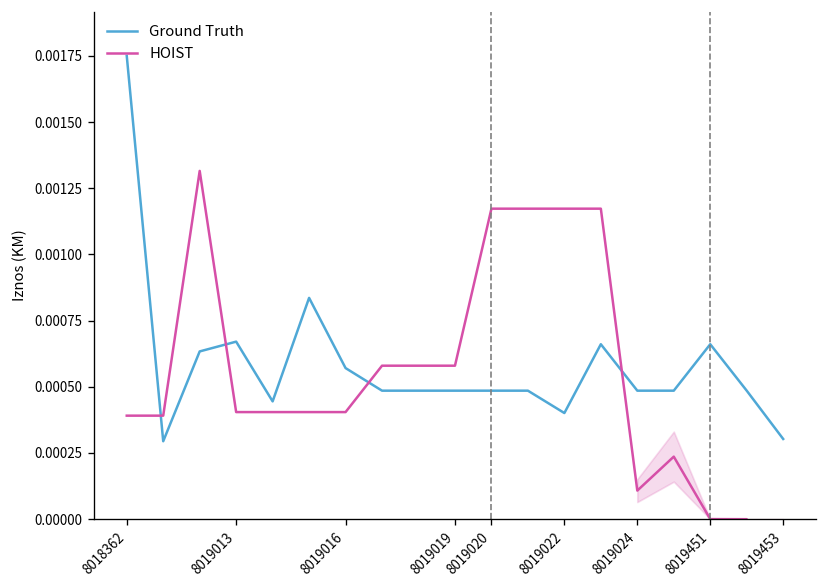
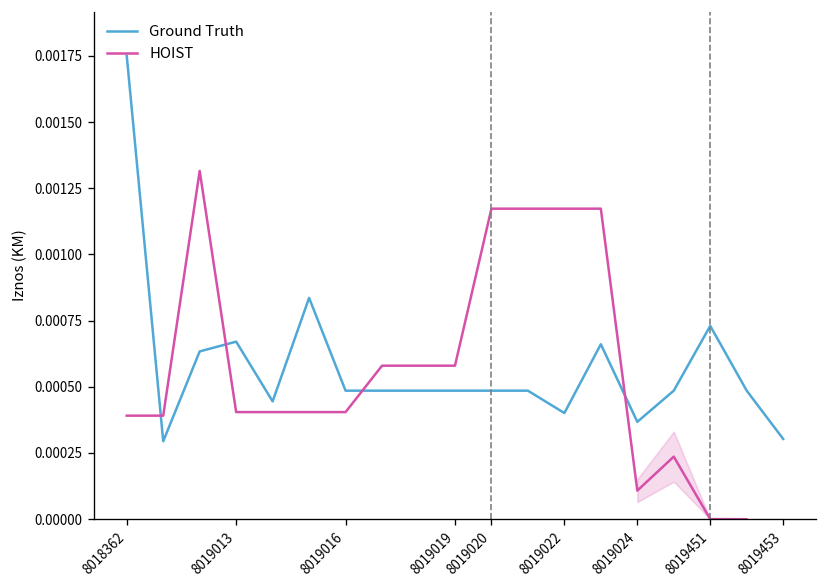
Ground Truth, 8019016: 0.00057 -> 0.00049
Ground Truth, 8019024: 0.00049 -> 0.00037
Ground Truth, 8019451: 0.00066 -> 0.00073
